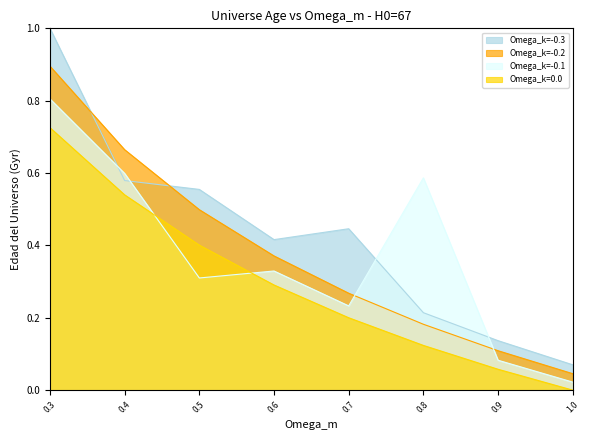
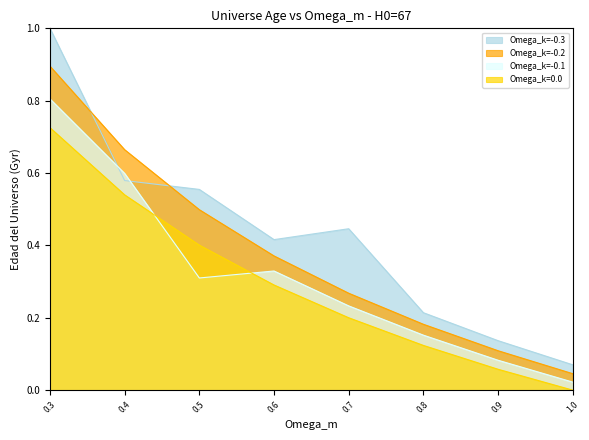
Omega_k=-0.1, 0.8: 0.59 -> 0.15
